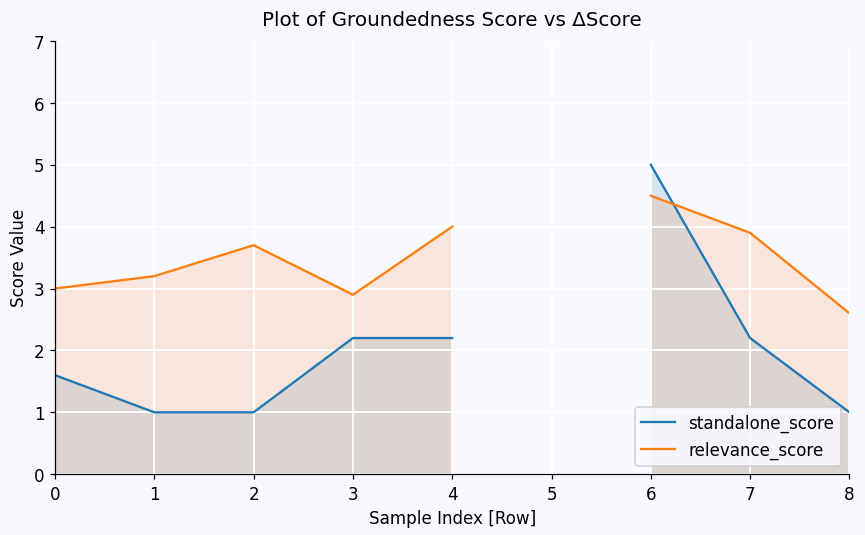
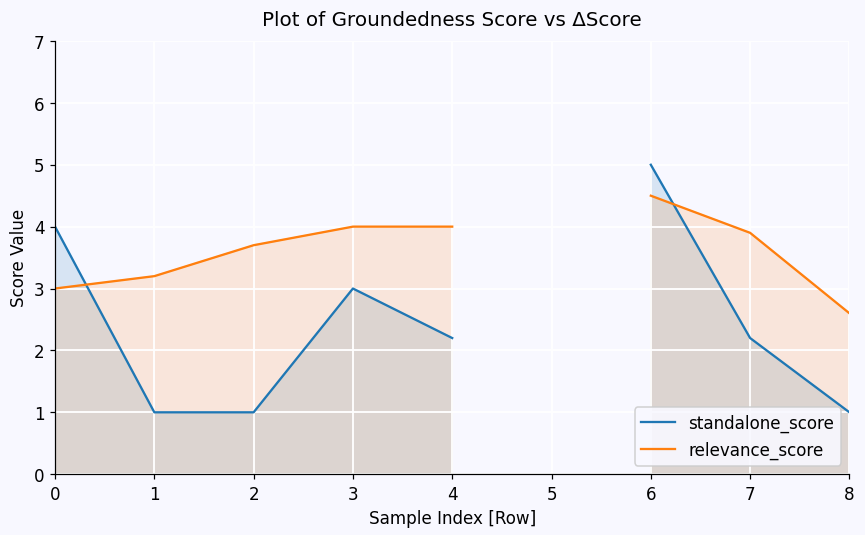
standalone_score, 0: 1.6 -> 4.0
standalone_score, 3: 2.2 -> 3.0
relevance_score, 3: 2.9 -> 4.0
